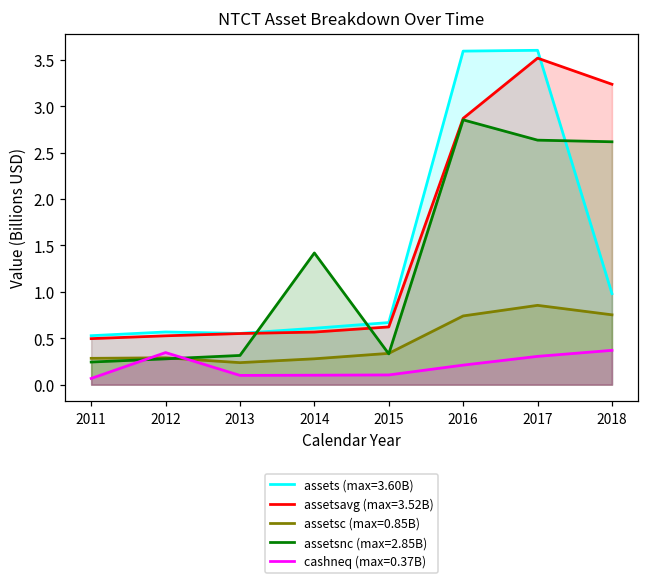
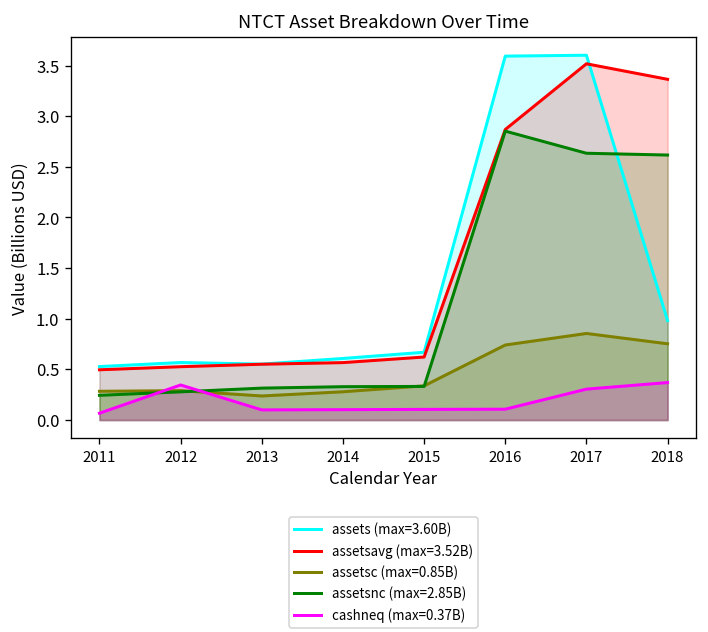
assetsnc (max=2.85B), 2014: 1.4 -> 0.3
cashneq (max=0.37B), 2016: 0.2 -> 0.1
assetsavg (max=3.52B), 2018: 3.2 -> 3.4
